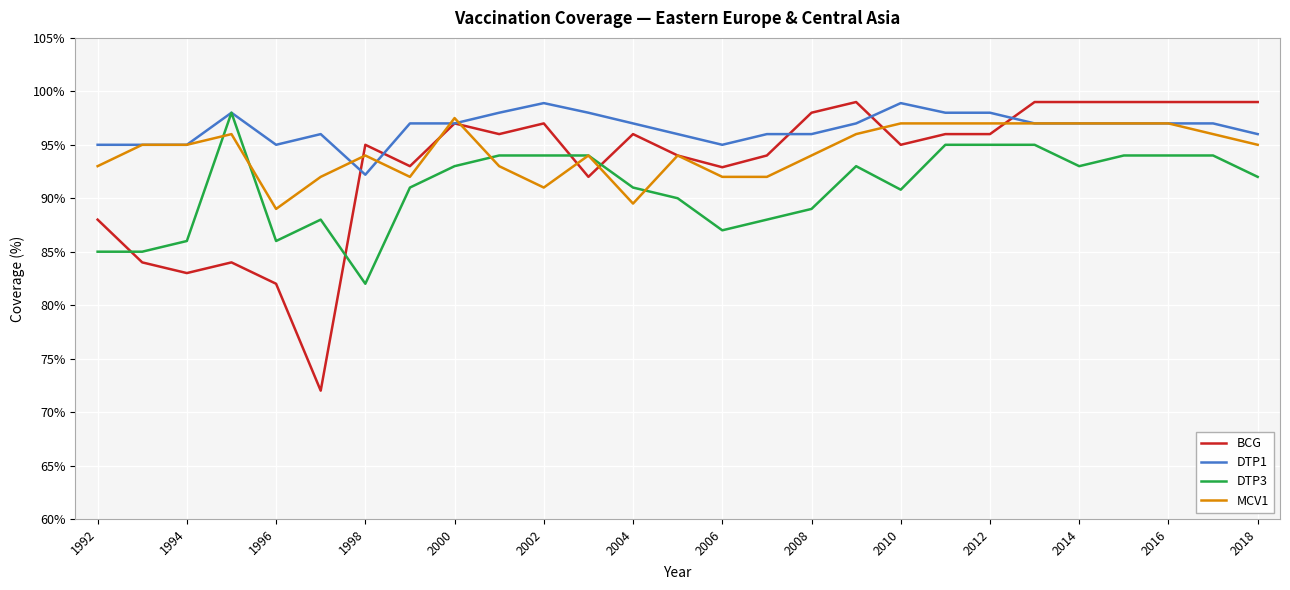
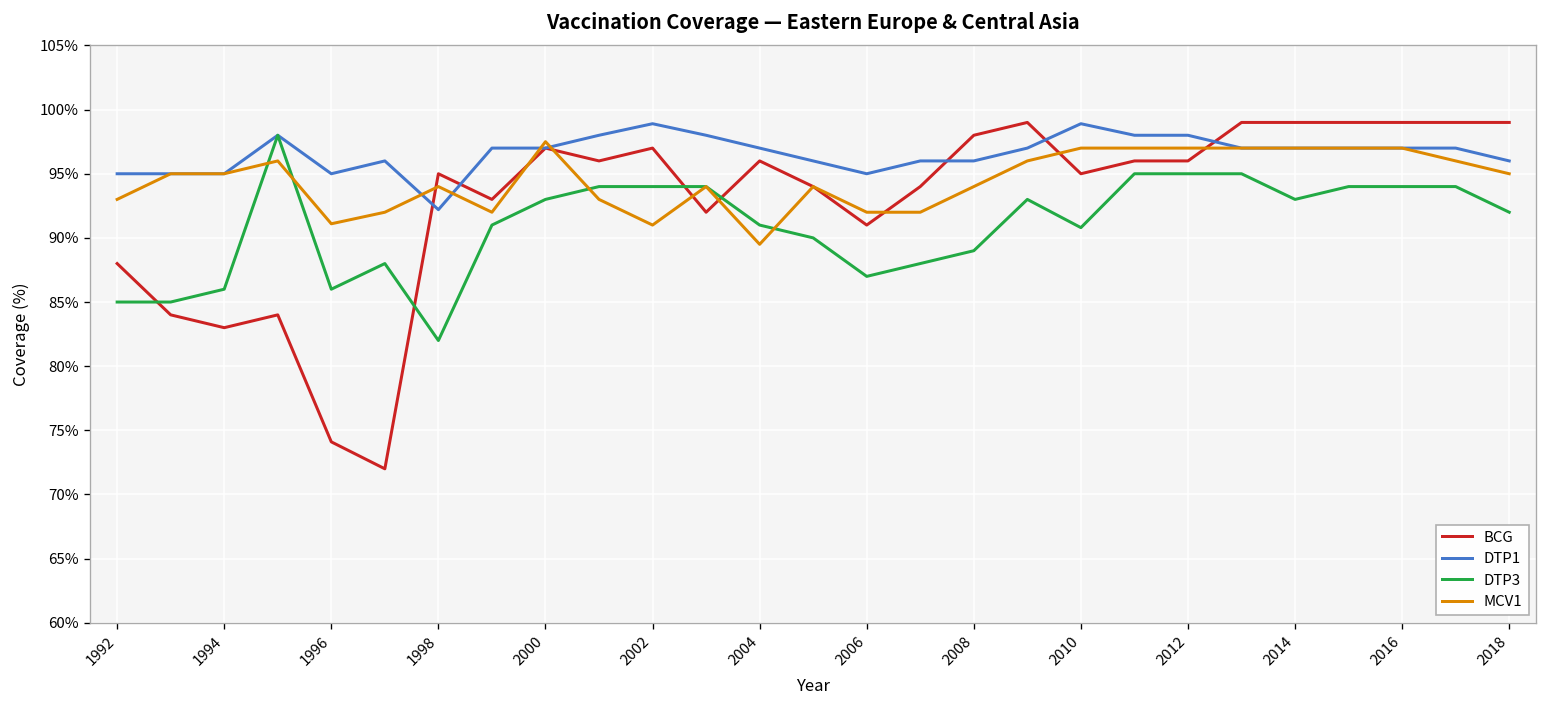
BCG, 1996: 82.0% -> 74.1%
MCV1, 1996: 89.0% -> 91.1%
BCG, 2006: 92.9% -> 91.0%
